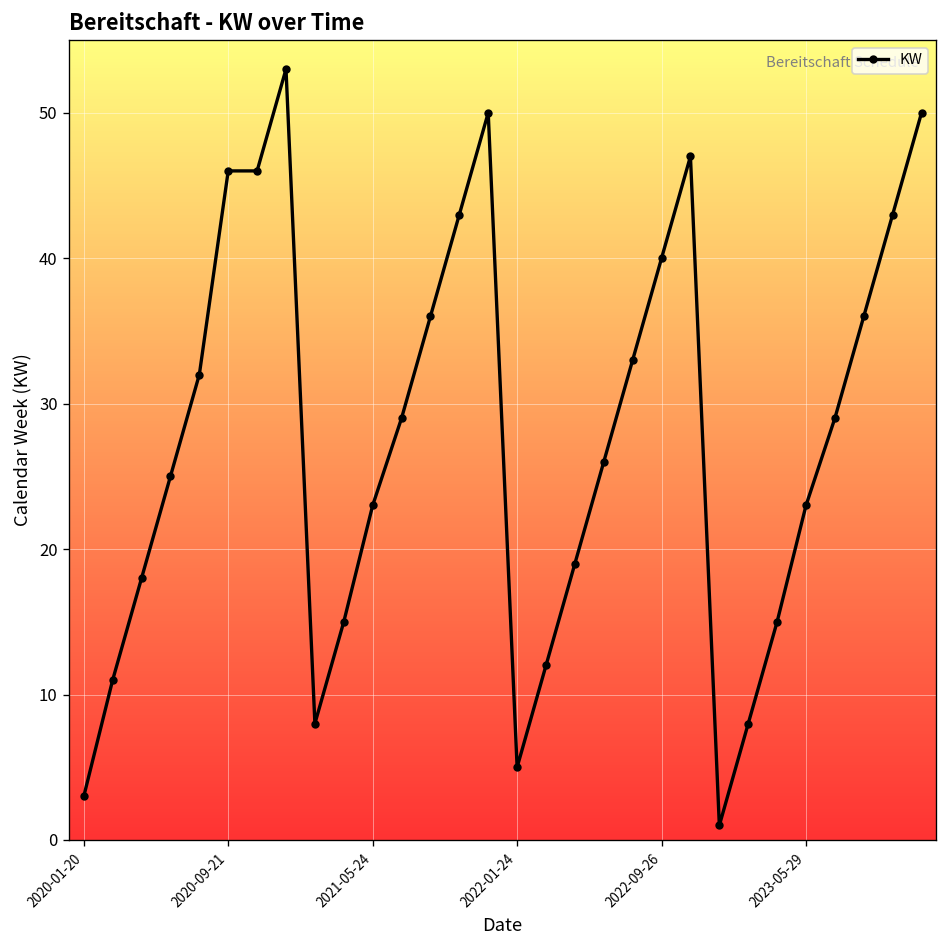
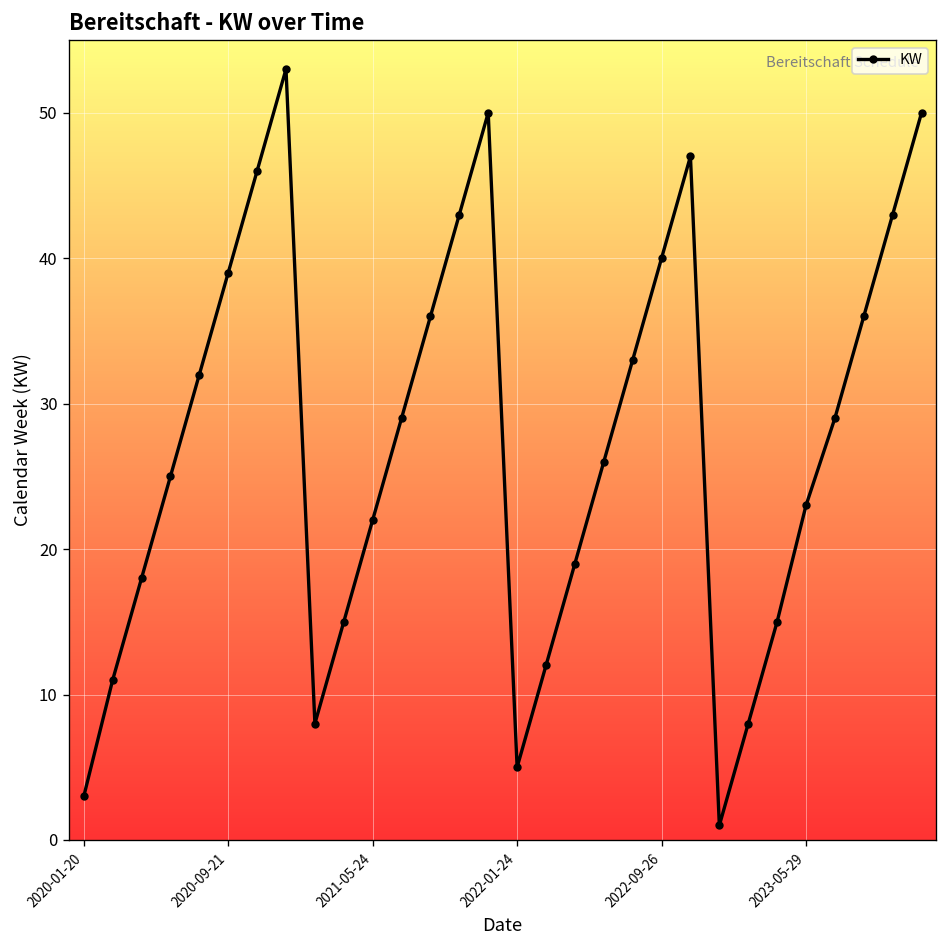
2020-09-21: 46 -> 39
2021-05-24: 23 -> 22
